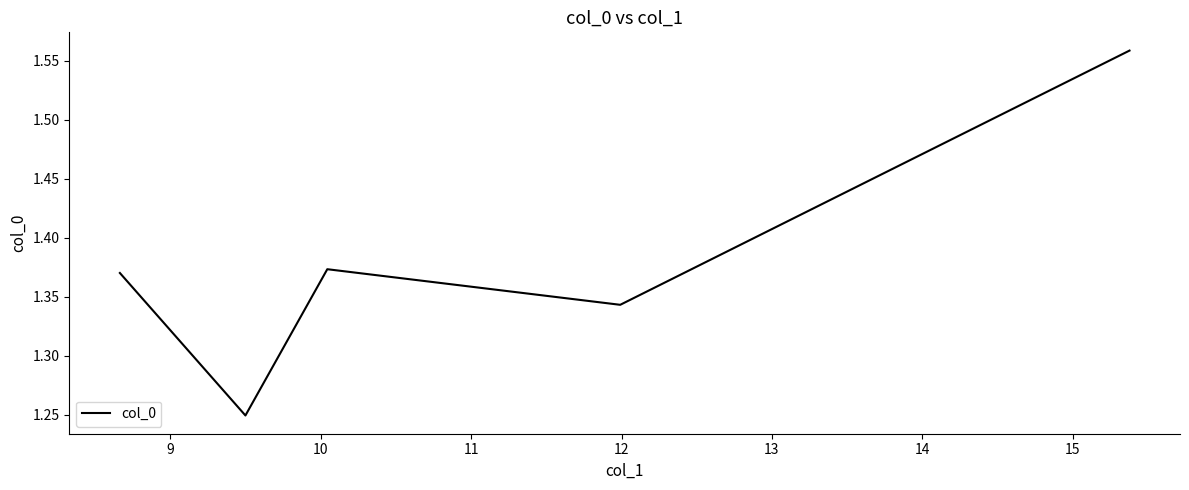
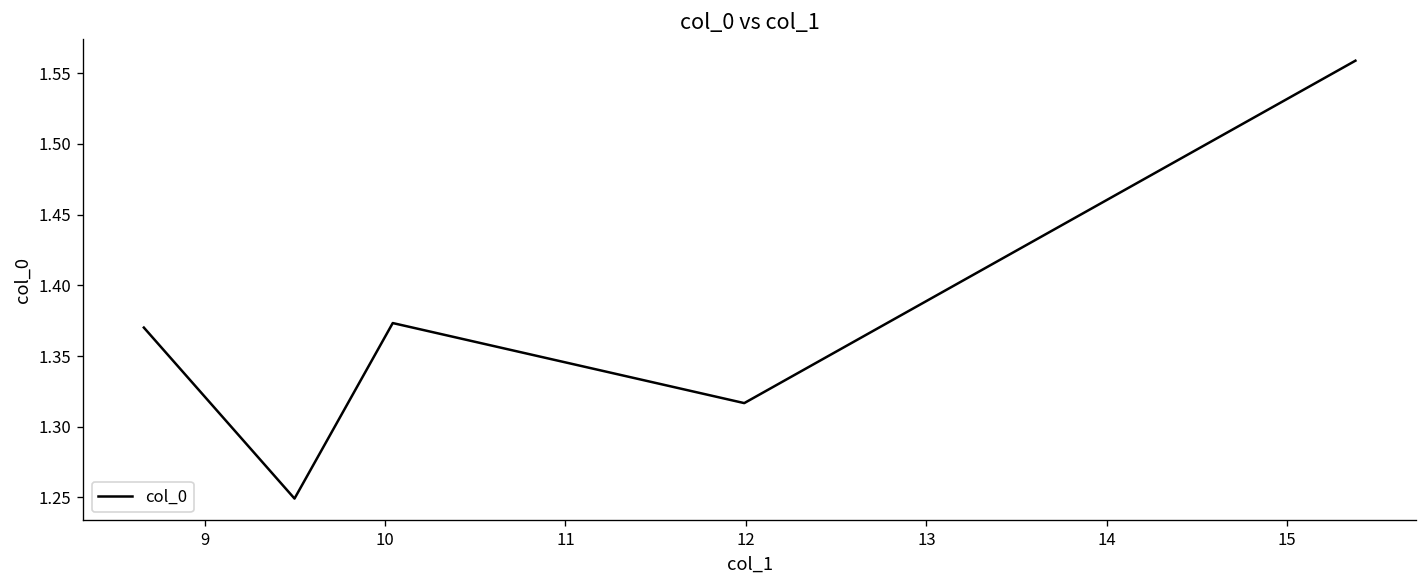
12: 1.343 -> 1.317
